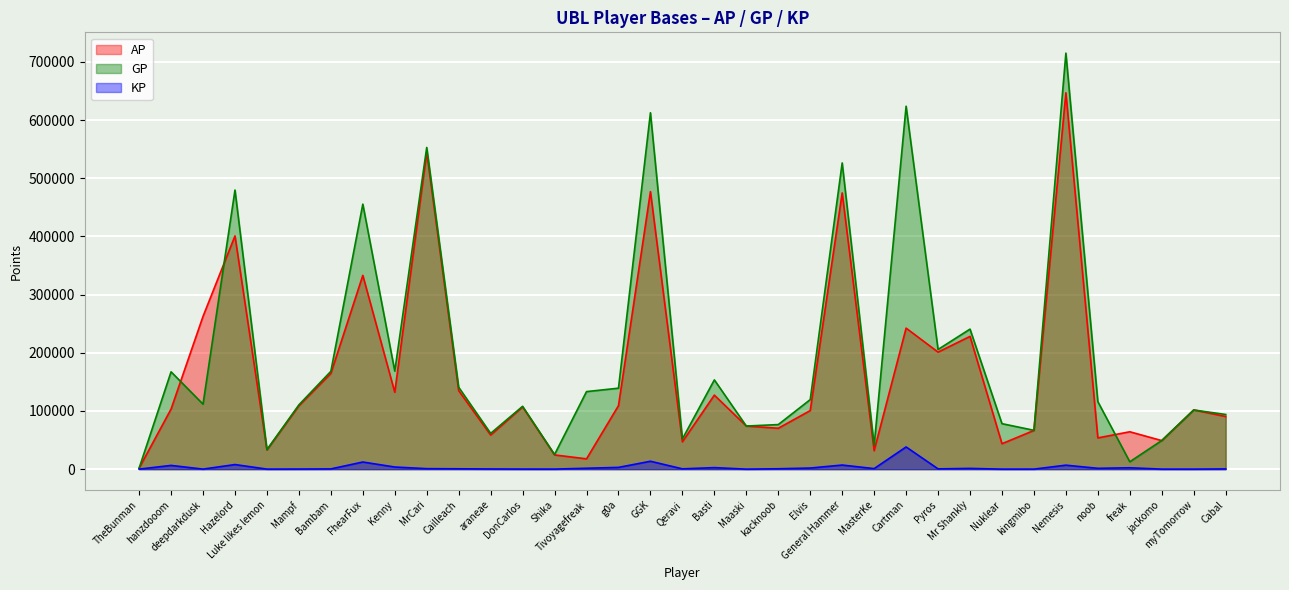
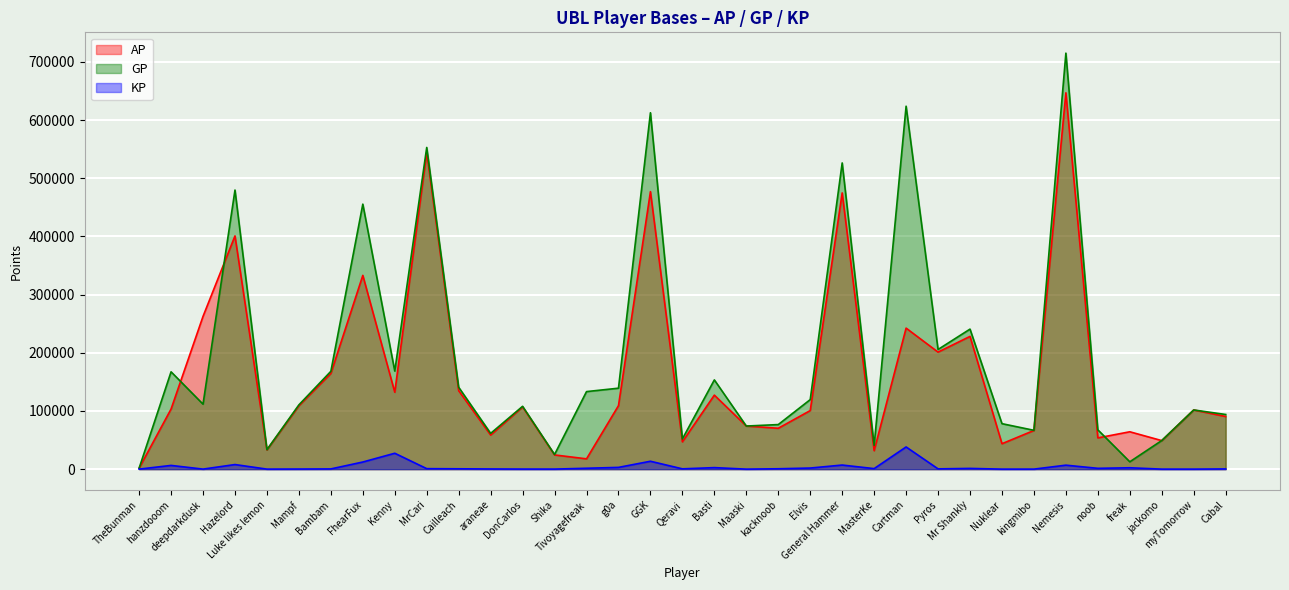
KP, Kenny: 0 -> 30000
GP, noob: 120000 -> 70000
